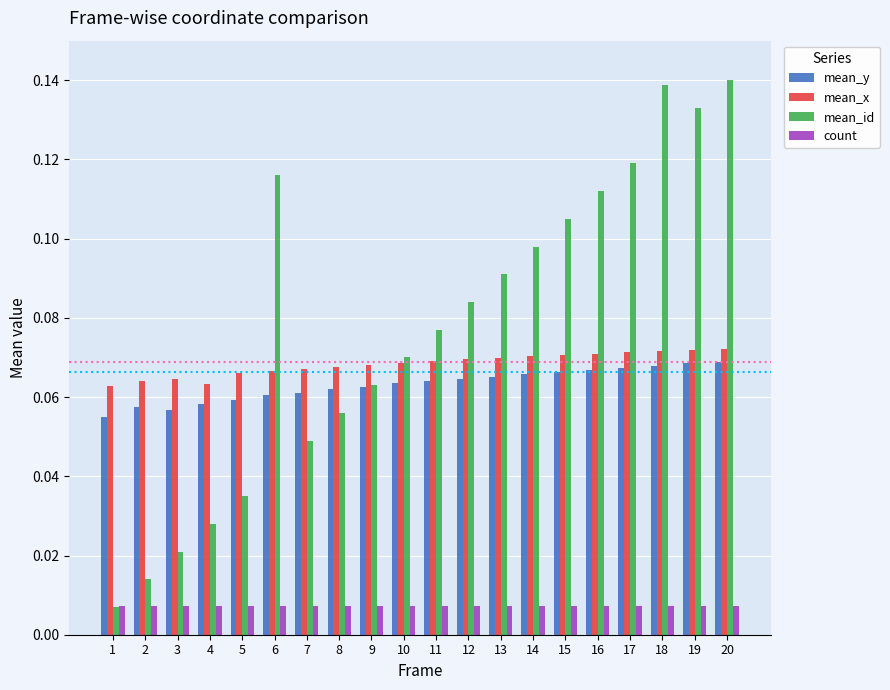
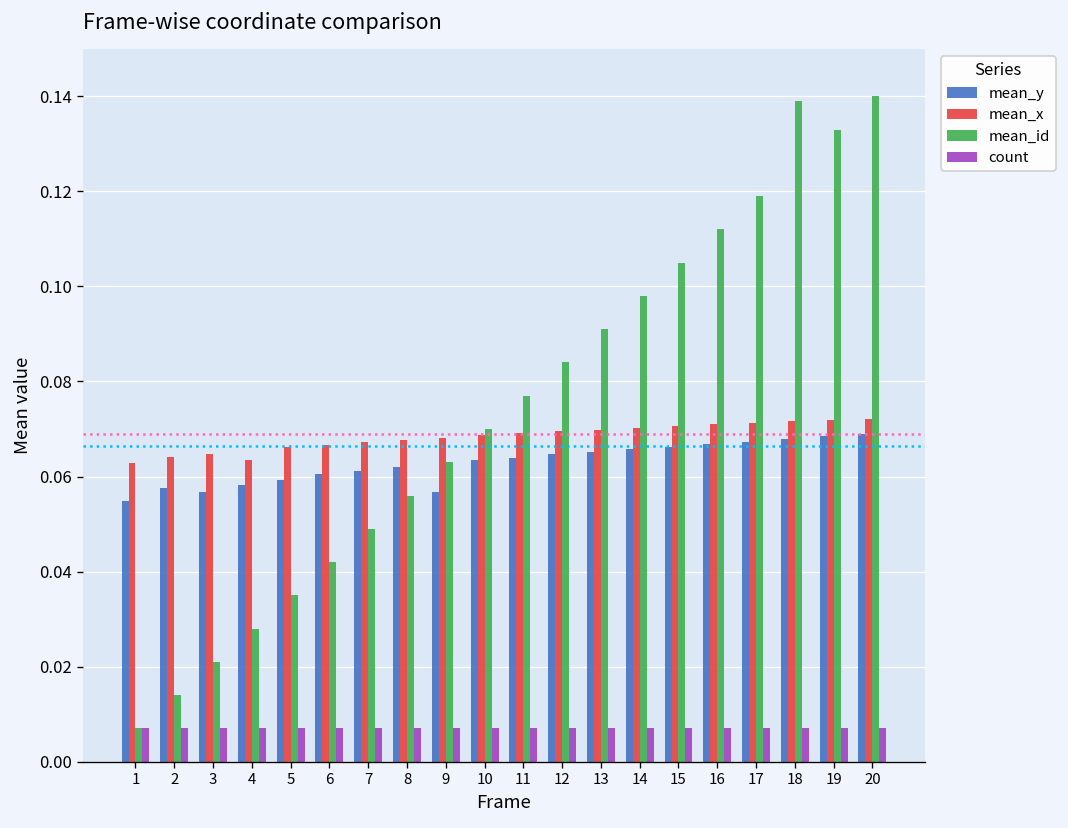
mean_id, 6: 0.116 -> 0.042
mean_y, 9: 0.063 -> 0.057
